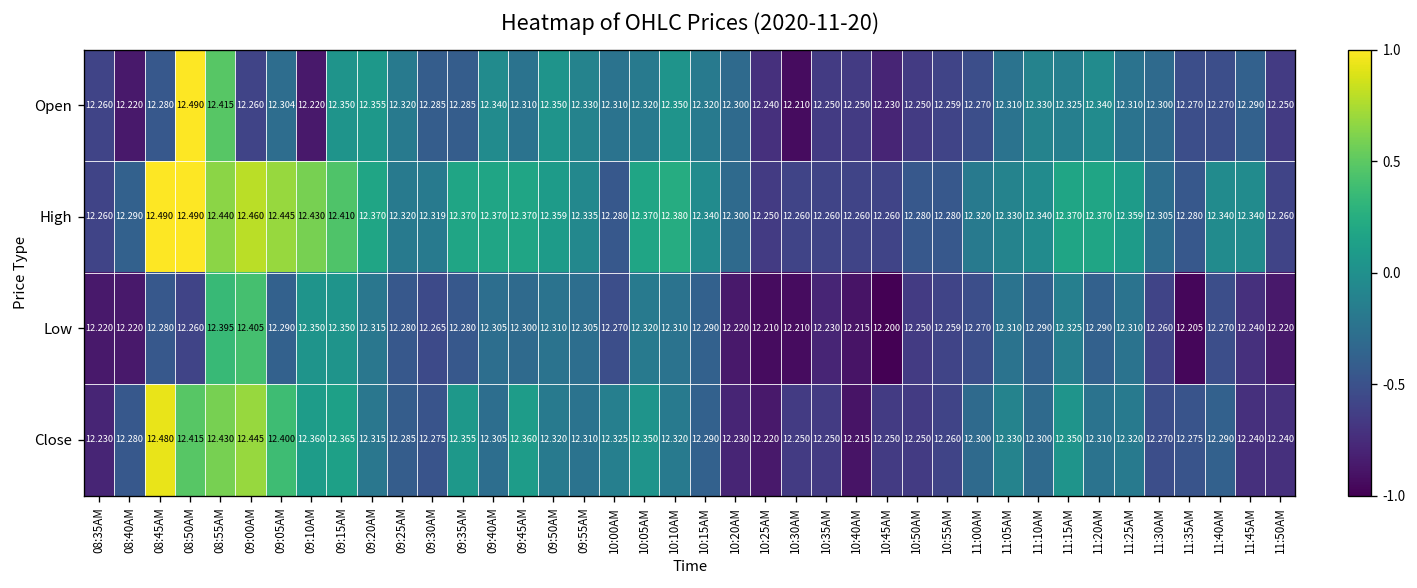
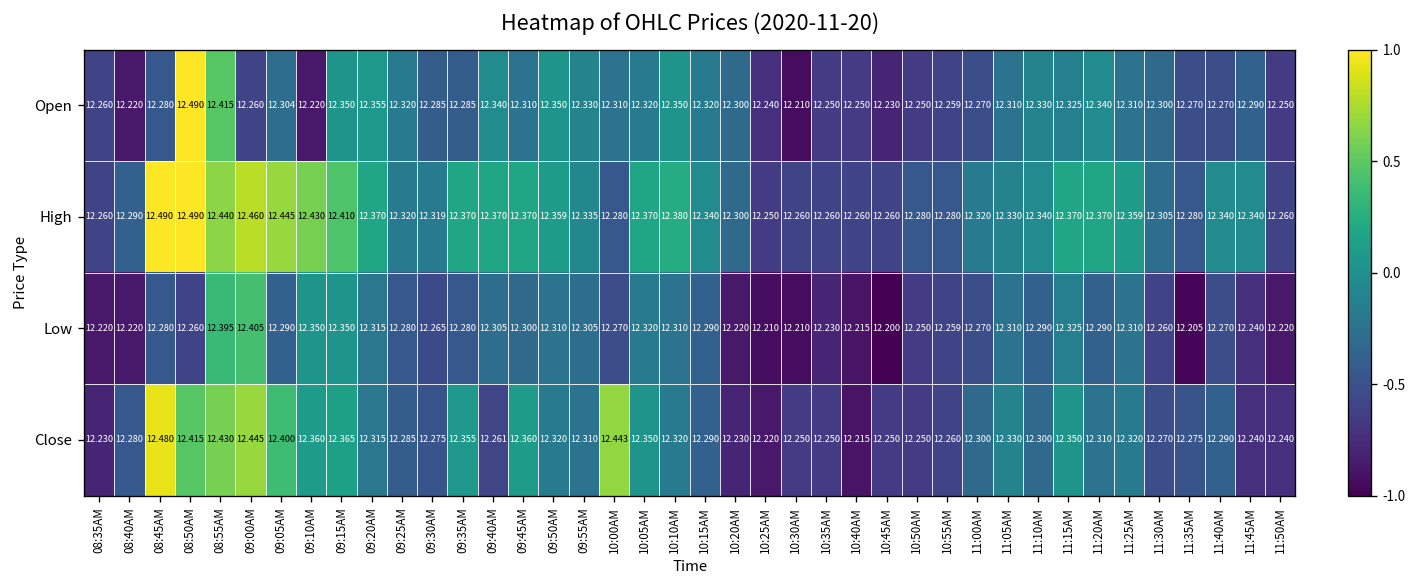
Close, 09:40AM: 12.305 -> 12.261
Close, 10:00AM: 12.325 -> 12.443
